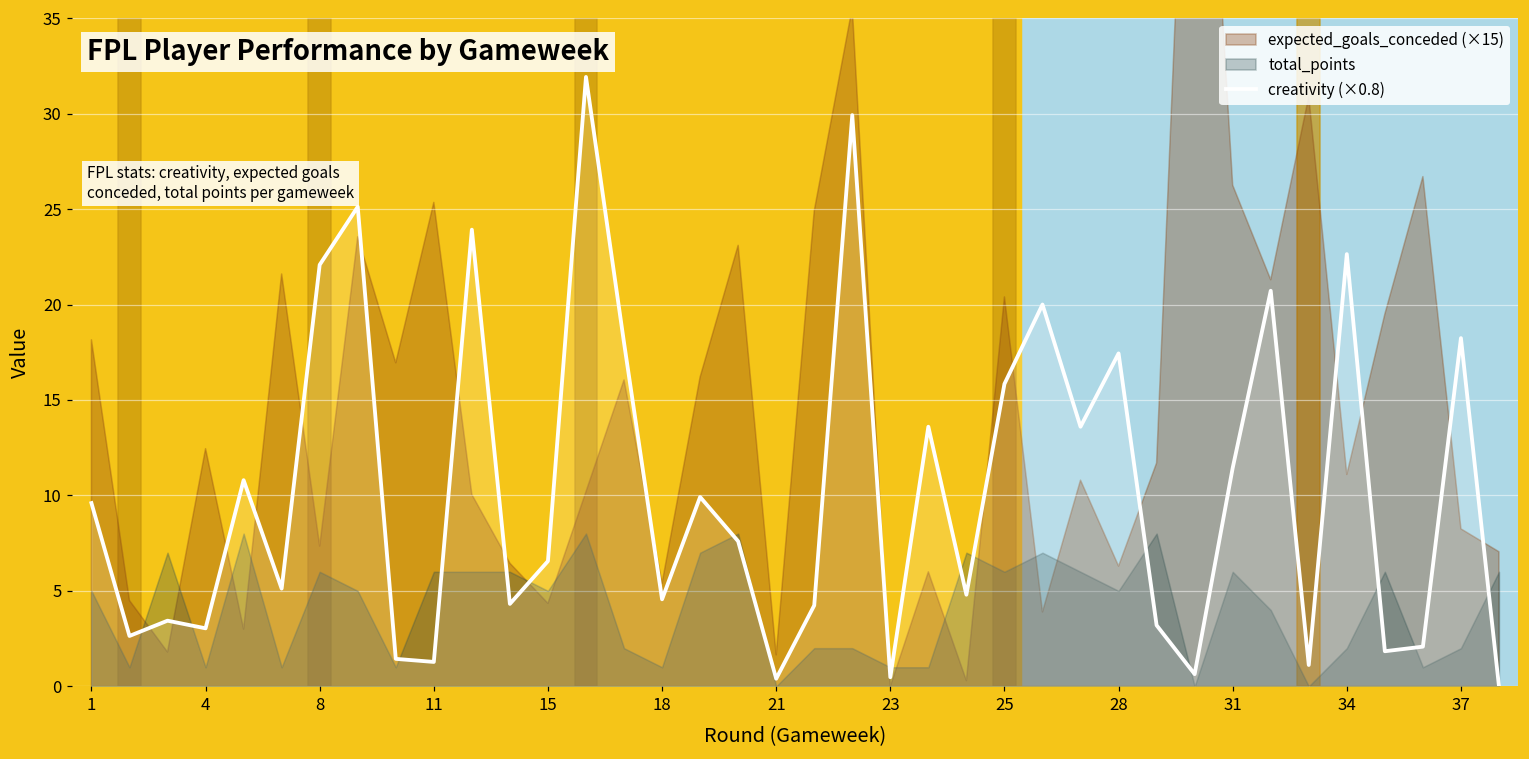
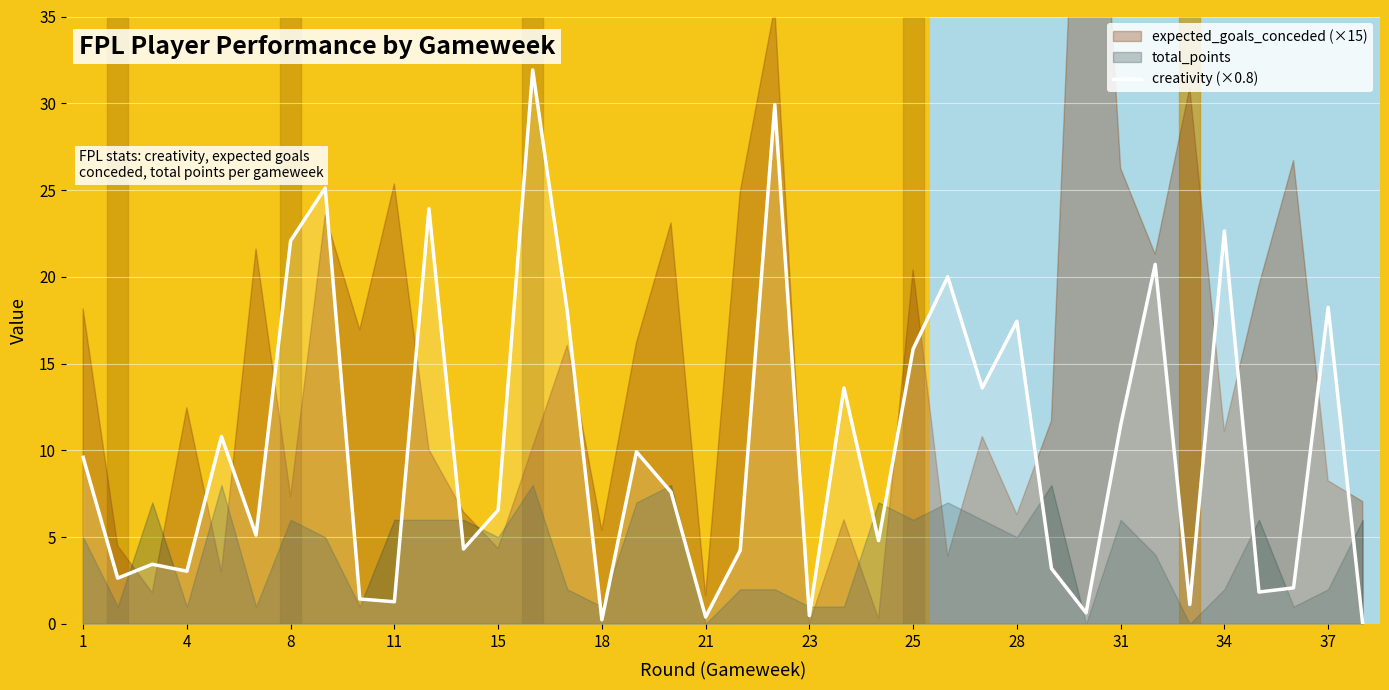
creativity (×0.8), 18: 4.6 -> 0.2
